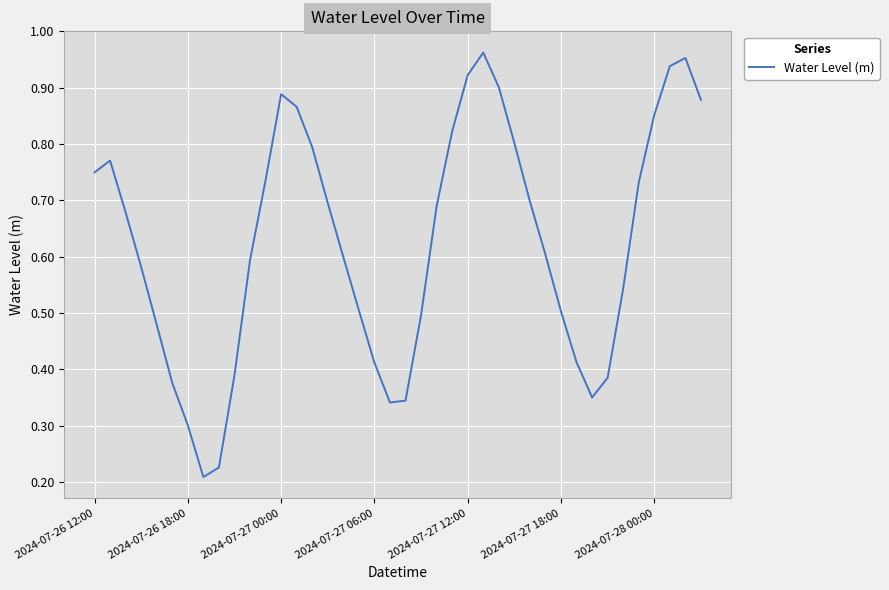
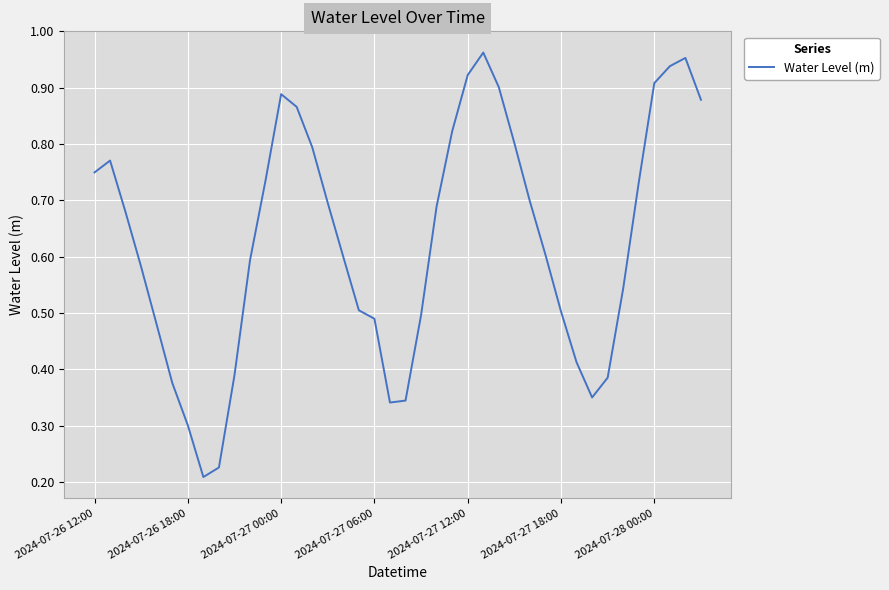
2024-07-27 06:00: 0.41 -> 0.49
2024-07-28 00:00: 0.85 -> 0.91
